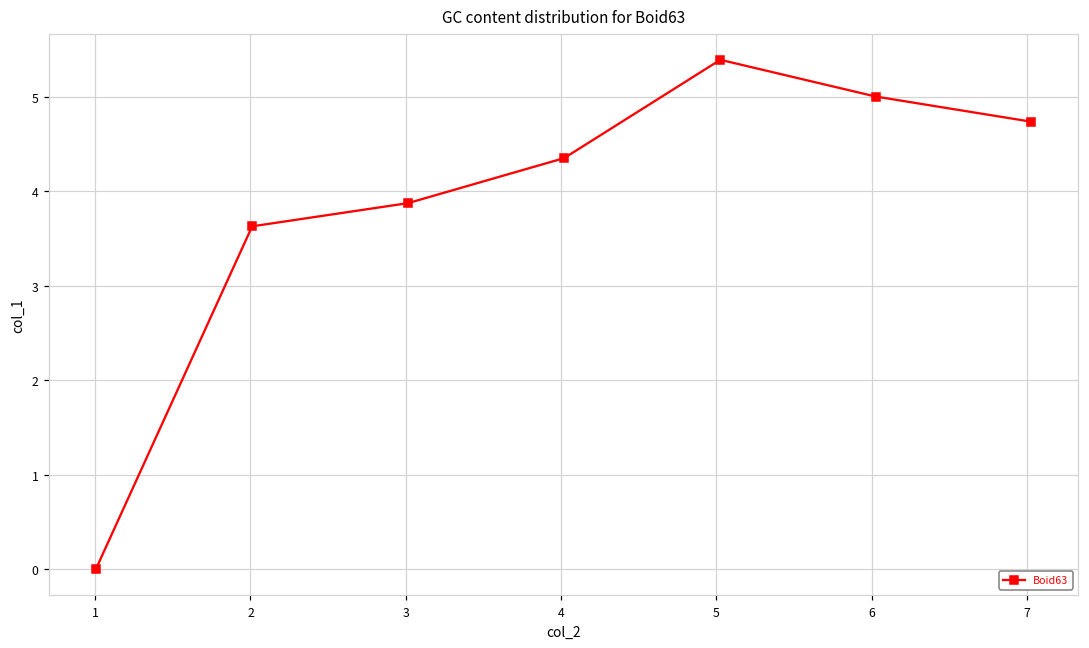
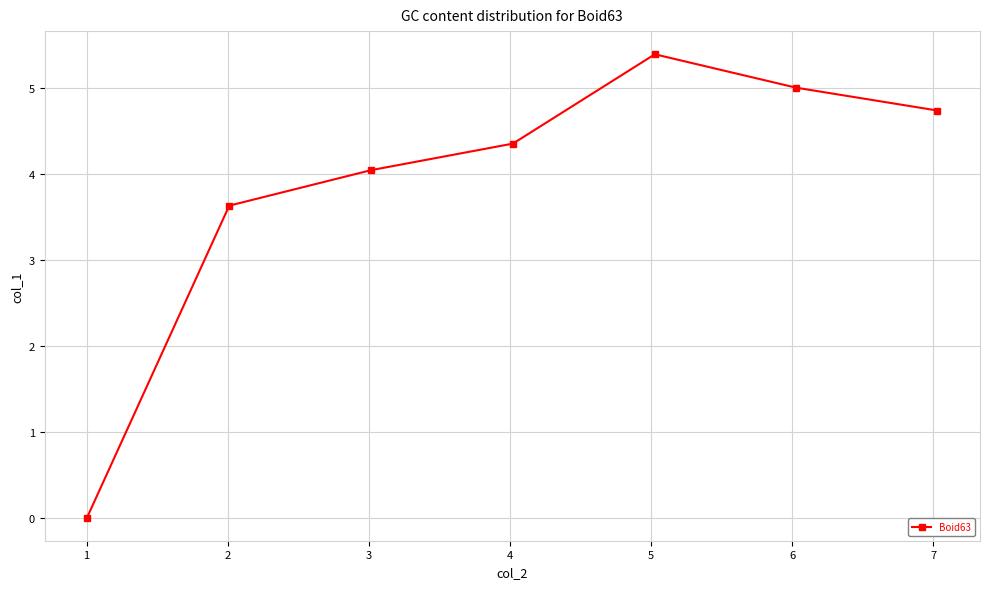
3: 3.9 -> 4.0
